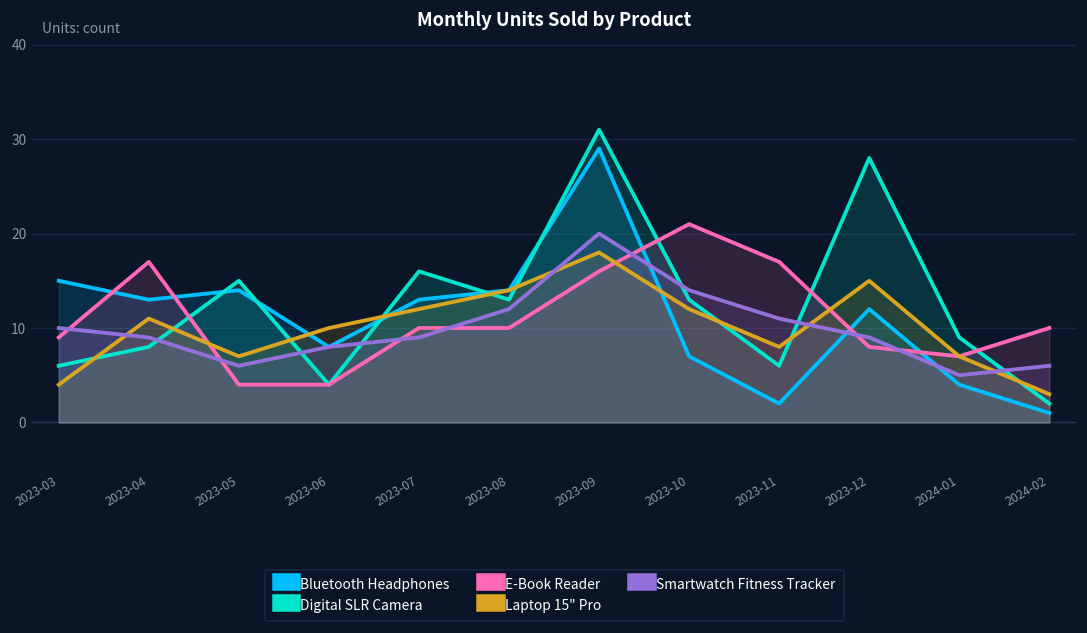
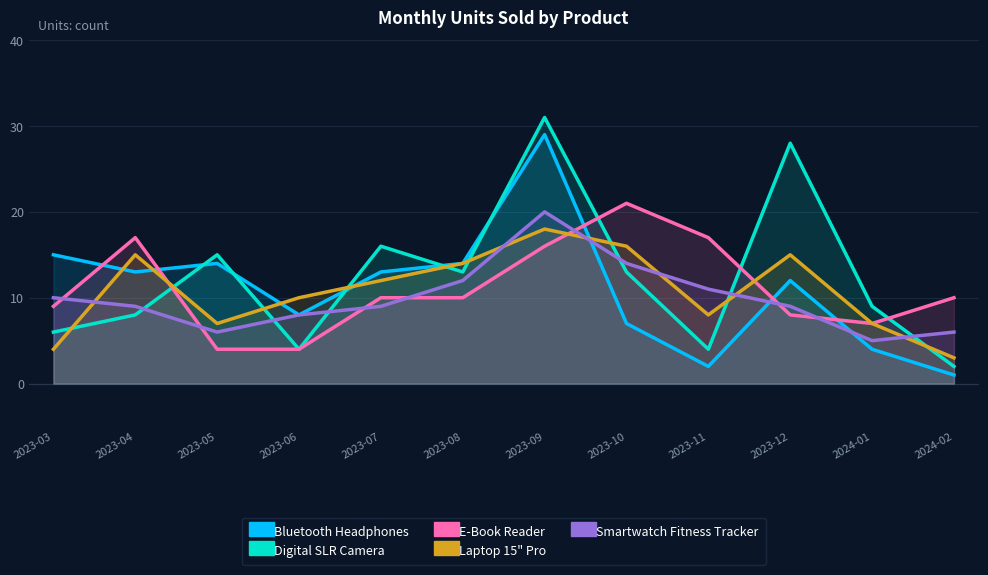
Laptop 15" Pro, 2023-04: 11 -> 15
Laptop 15" Pro, 2023-10: 12 -> 16
Digital SLR Camera, 2023-11: 6 -> 4
